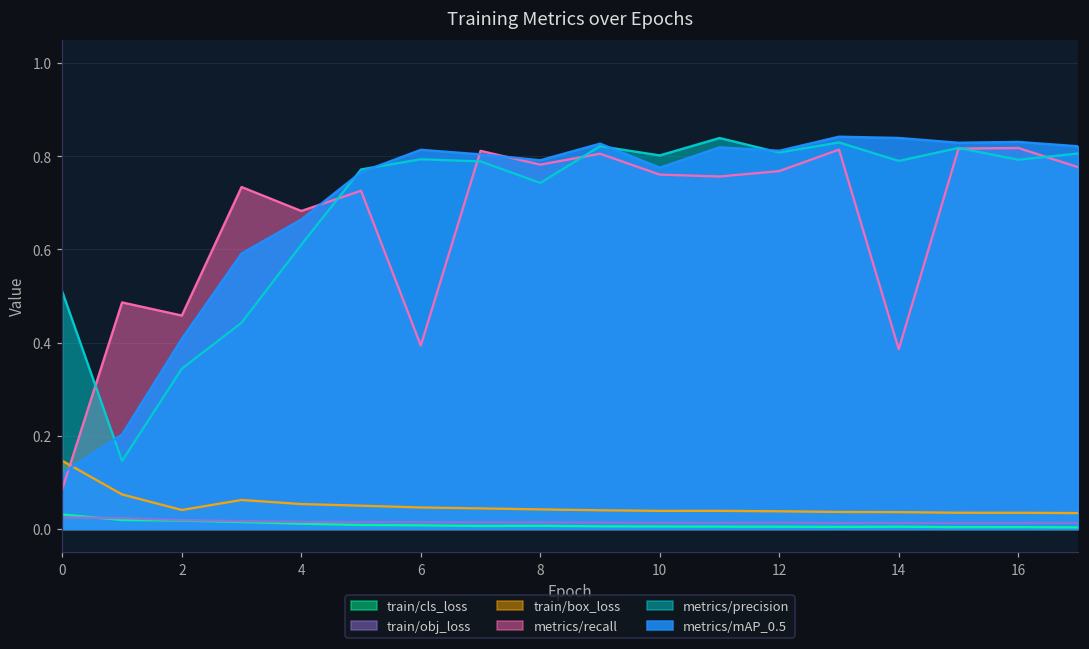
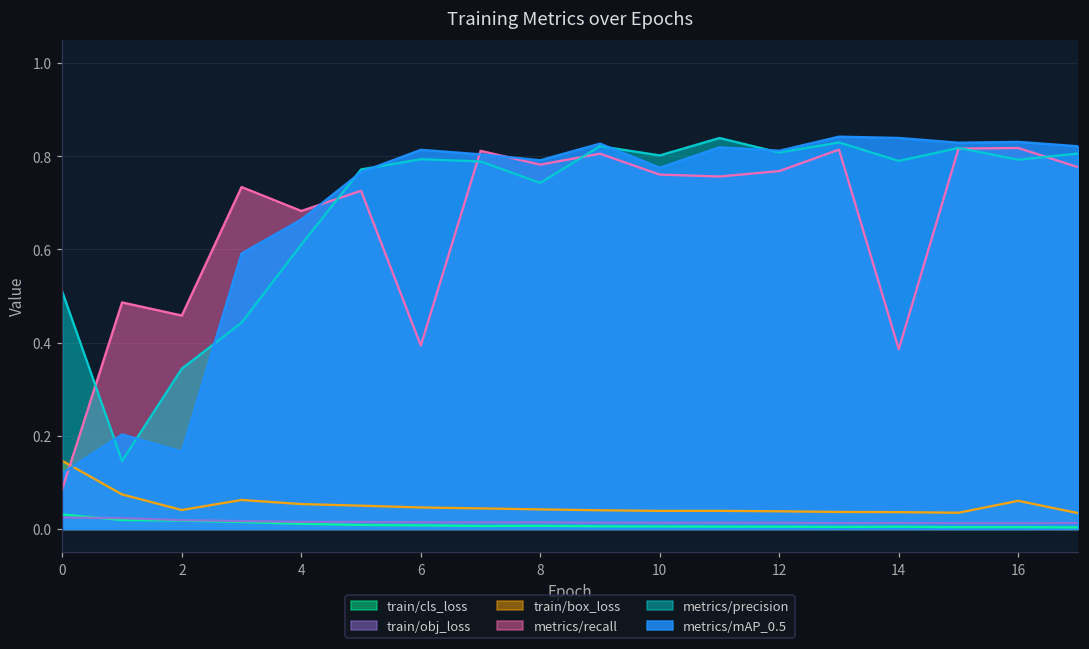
metrics/mAP_0.5, 2: 0.41 -> 0.17
train/box_loss, 16: 0.03 -> 0.06
